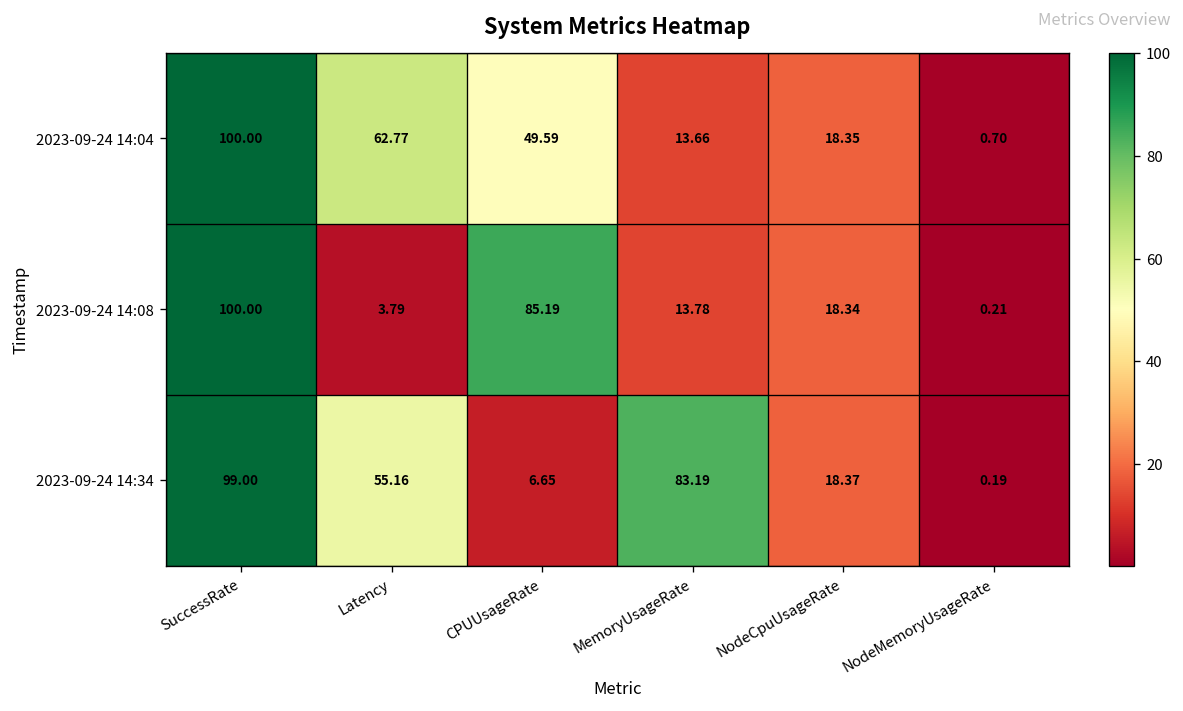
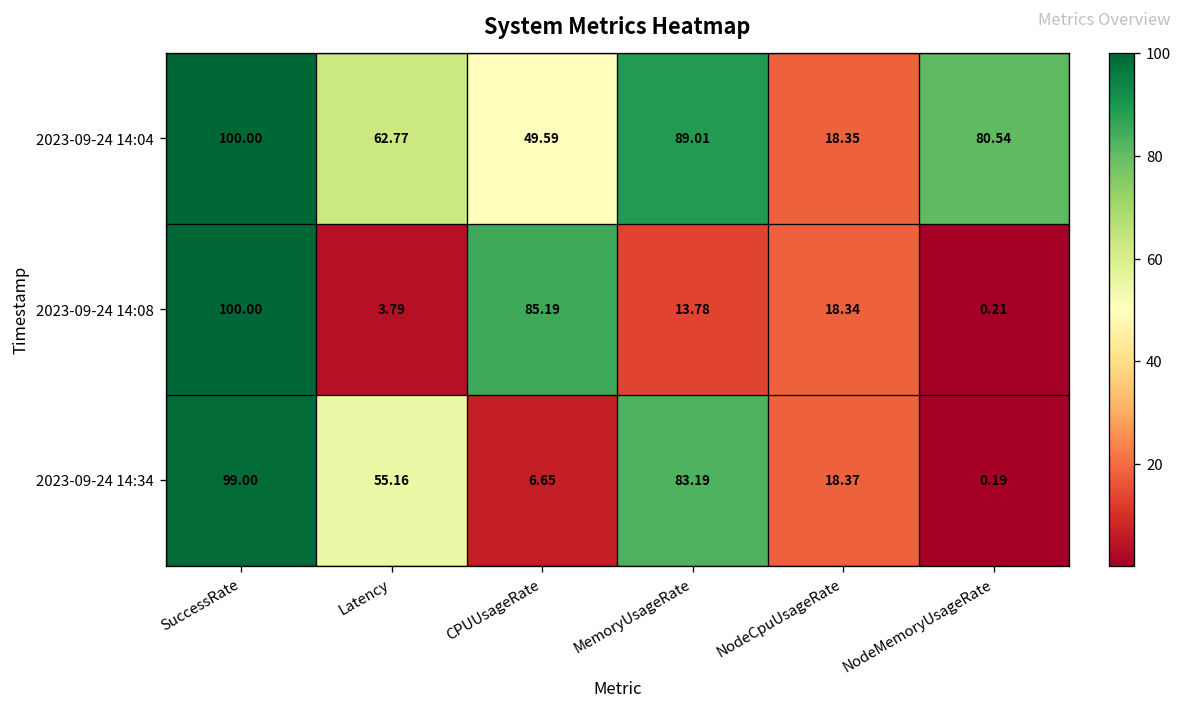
2023-09-24 14:04, MemoryUsageRate: 13.66 -> 89.01
2023-09-24 14:04, NodeMemoryUsageRate: 0.70 -> 80.54
